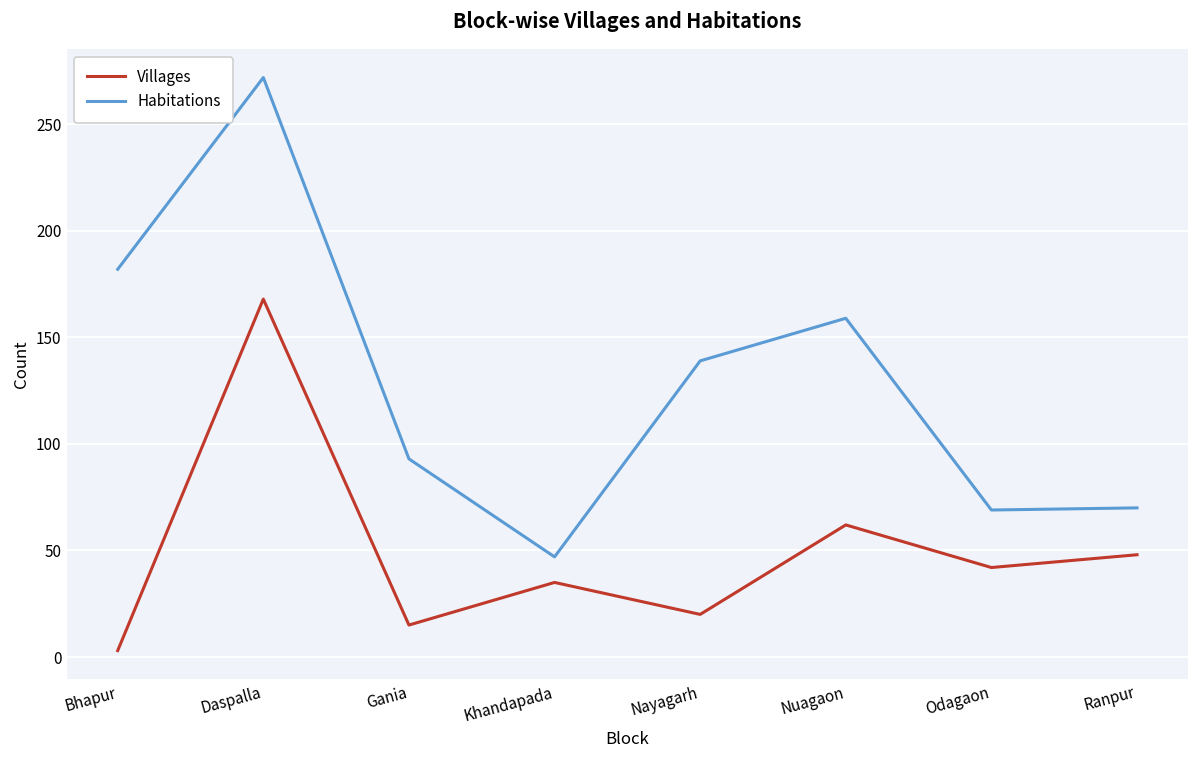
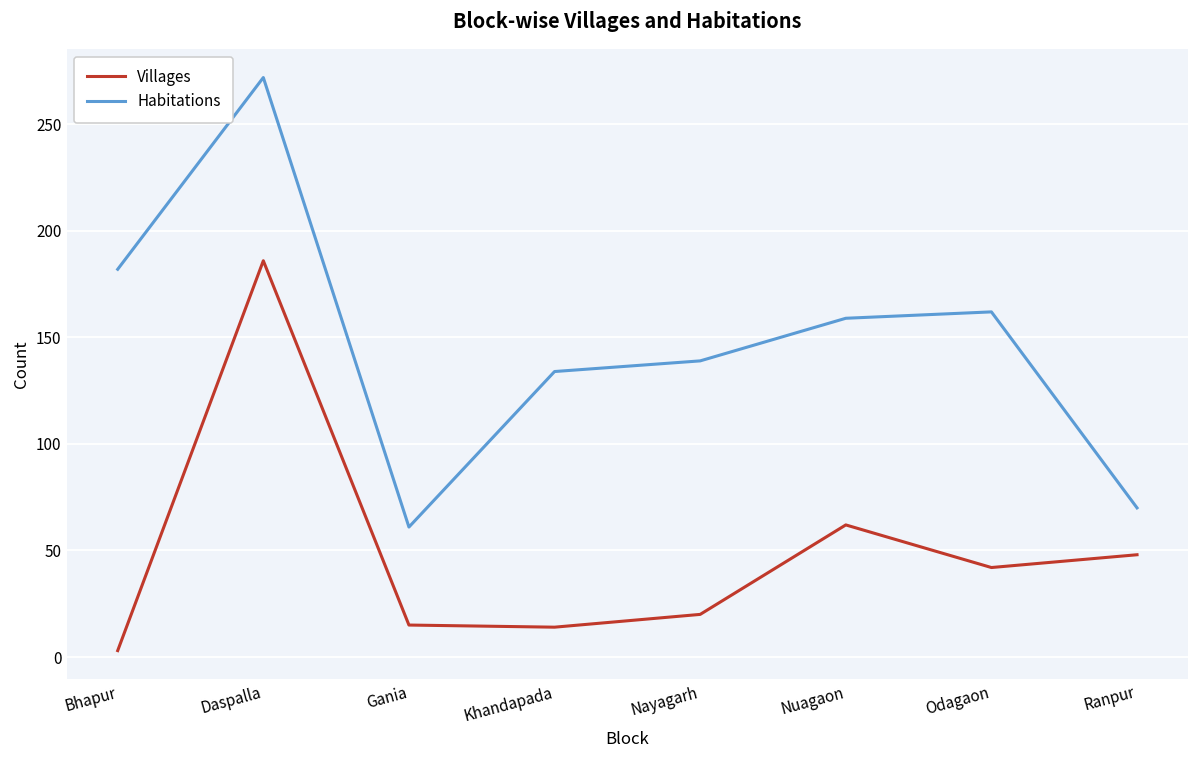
Villages, Daspalla: 168 -> 186
Habitations, Gania: 93 -> 61
Villages, Khandapada: 35 -> 14
Habitations, Khandapada: 47 -> 134
Habitations, Odagaon: 69 -> 162
